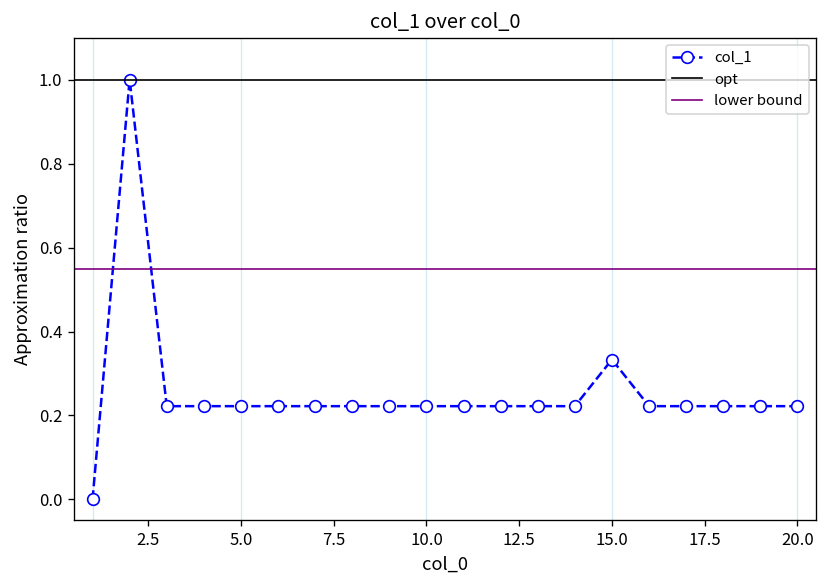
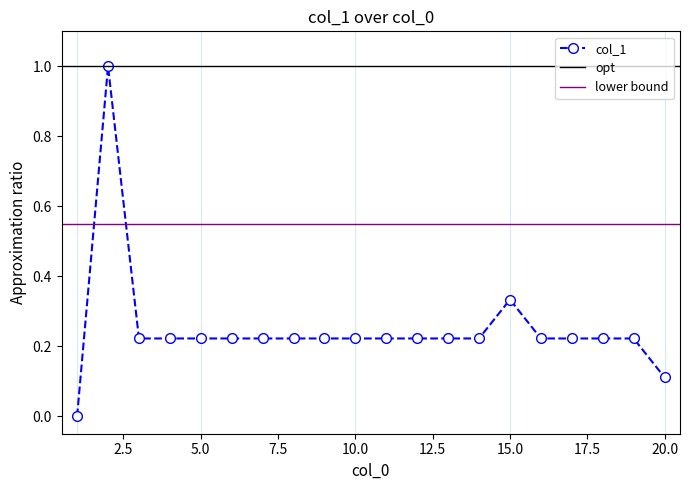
20.0: 0.22 -> 0.11
